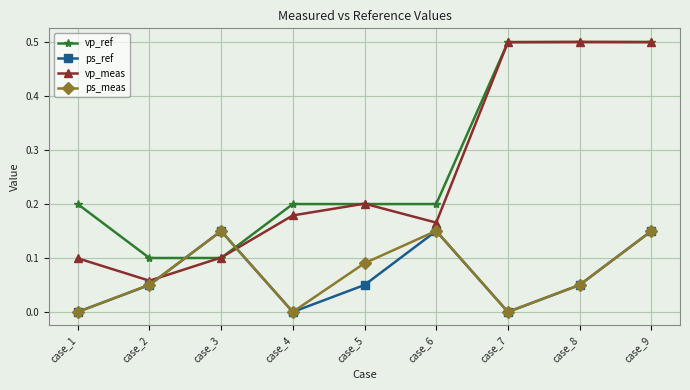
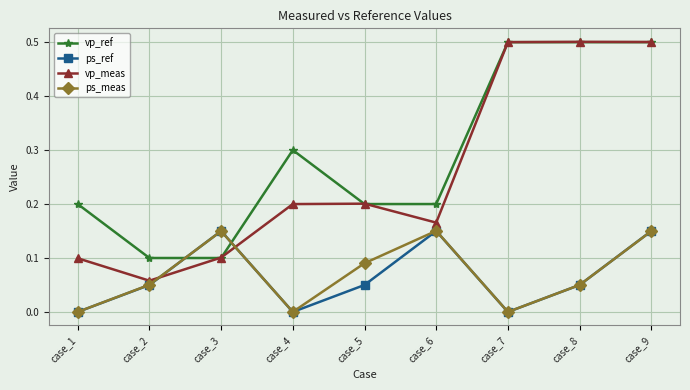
vp_ref, case_4: 0.2 -> 0.3
vp_meas, case_4: 0.18 -> 0.20
